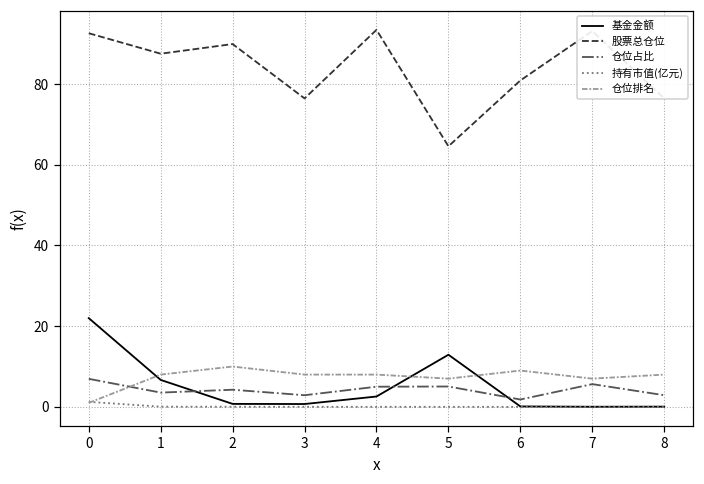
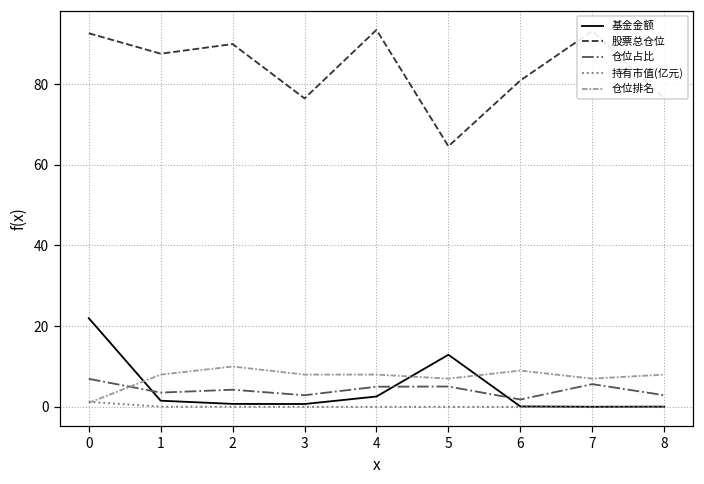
基金金额, 1: 7 -> 2
